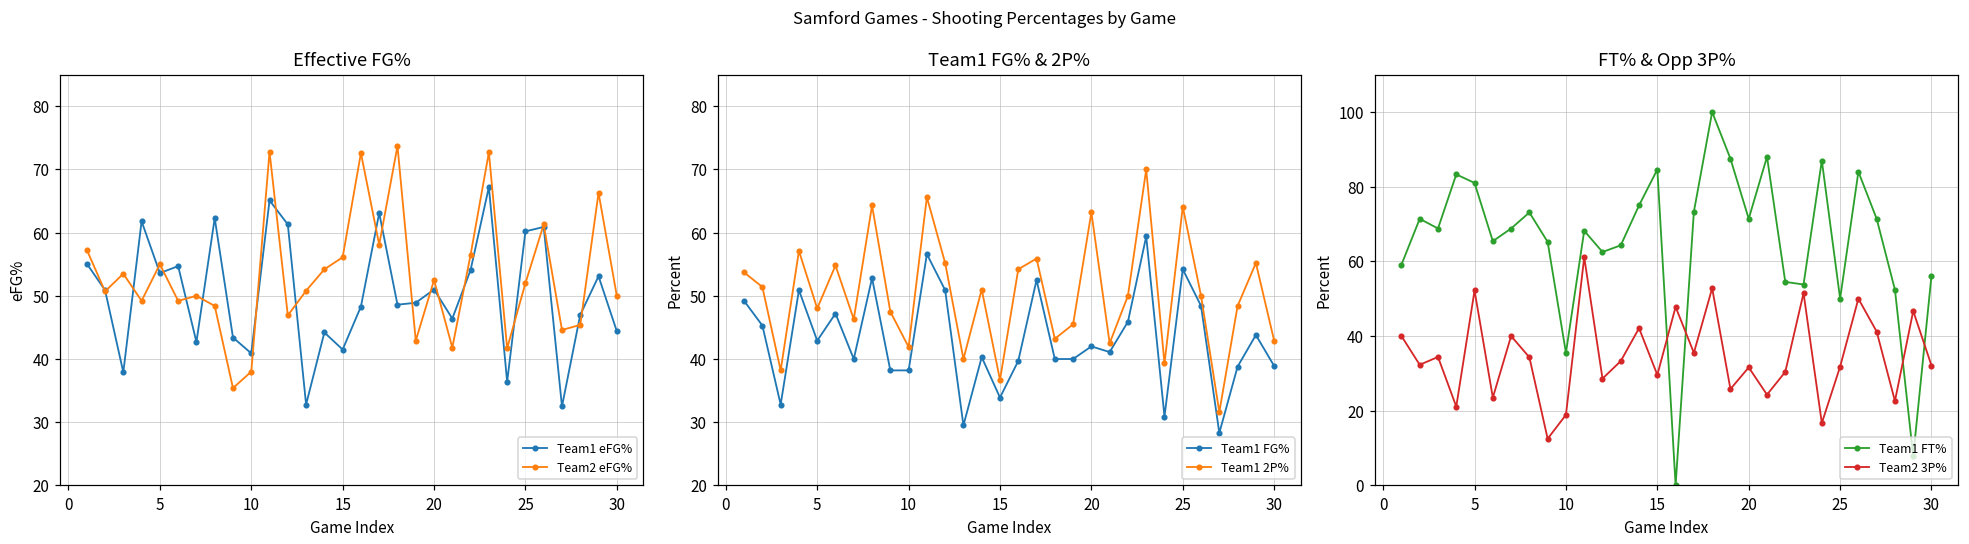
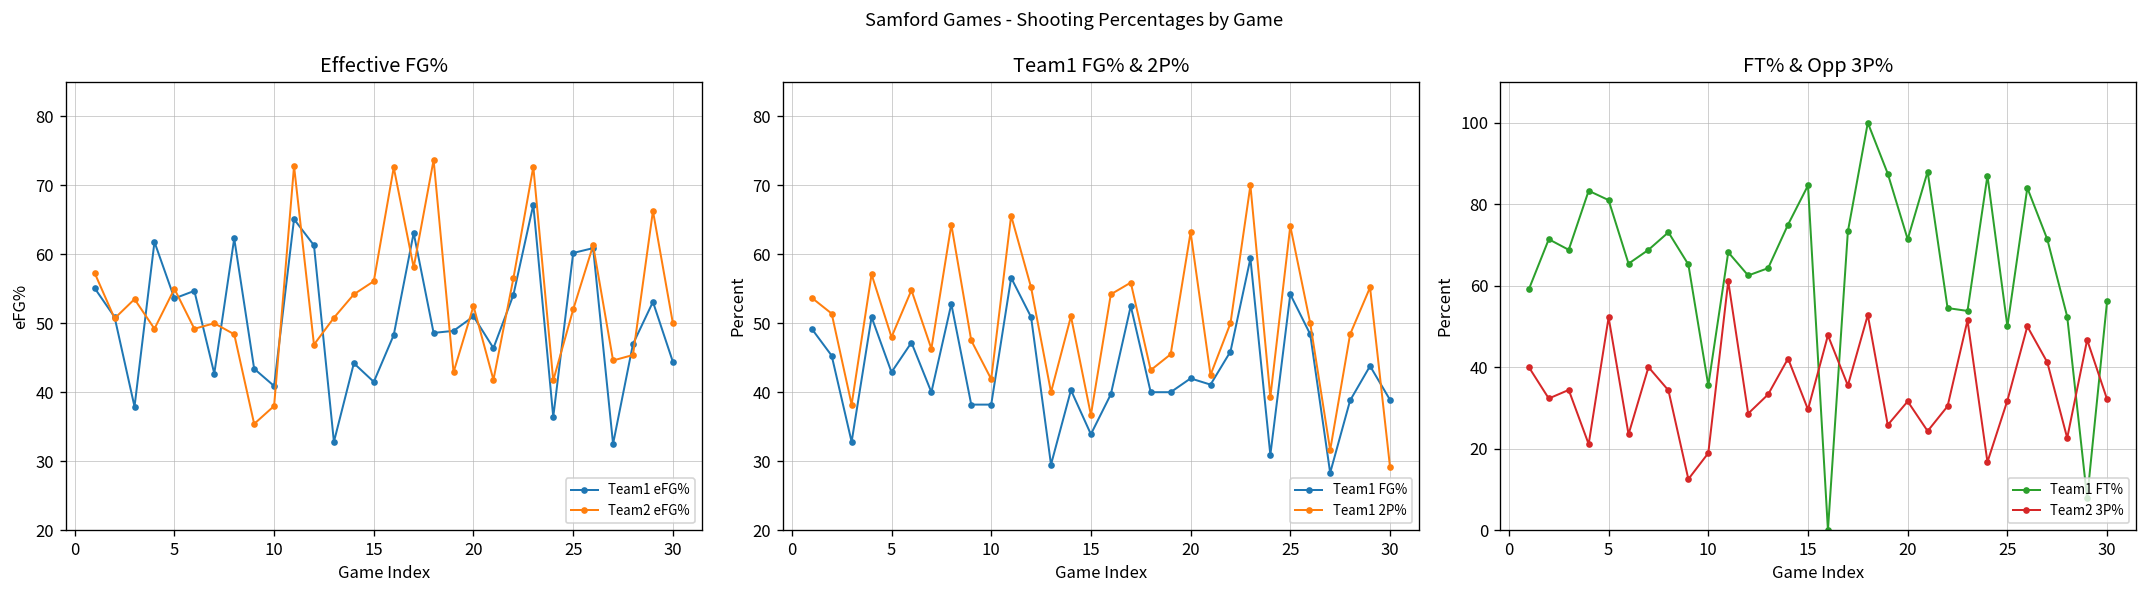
Team1 FG% & 2P%, Team1 2P%, 30: 43 -> 29
